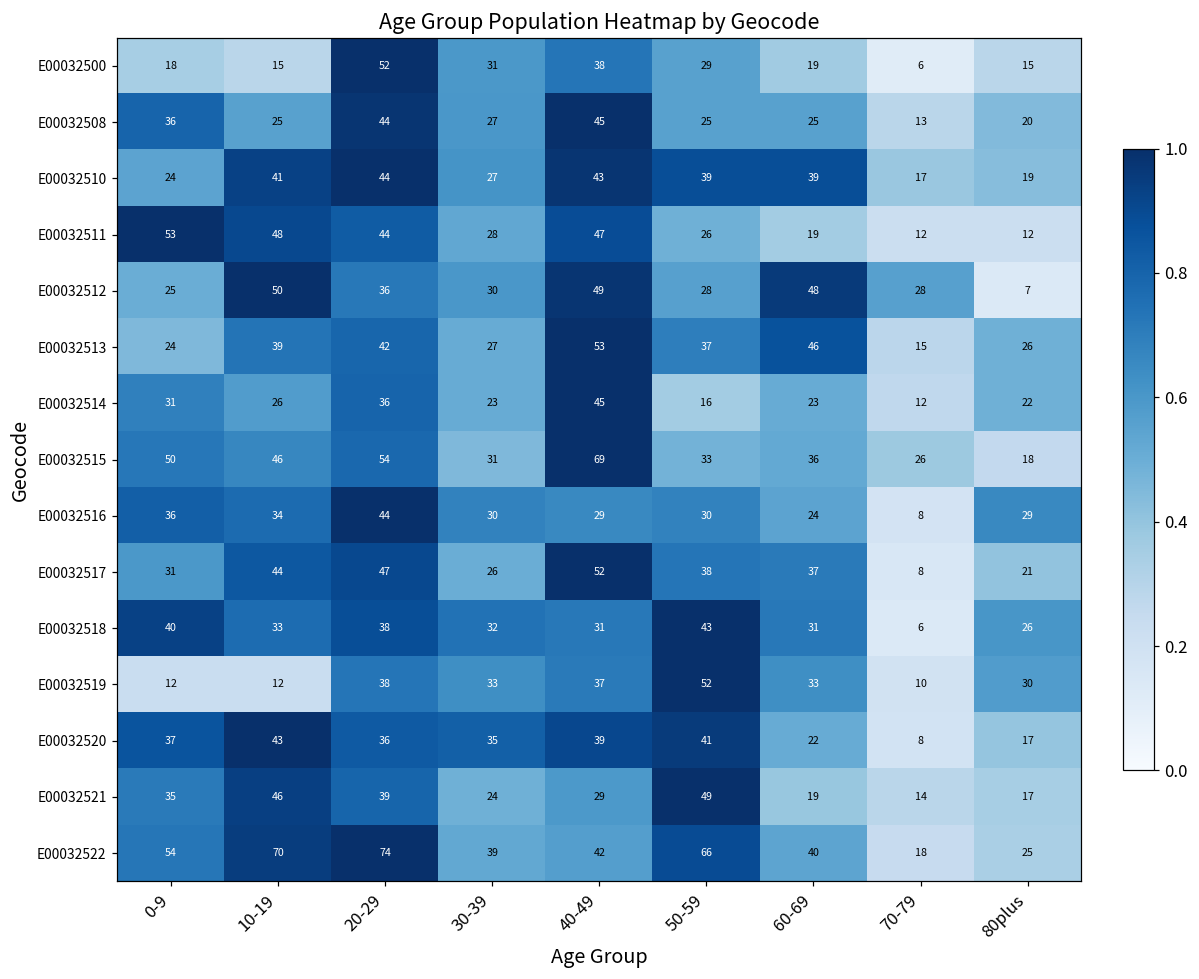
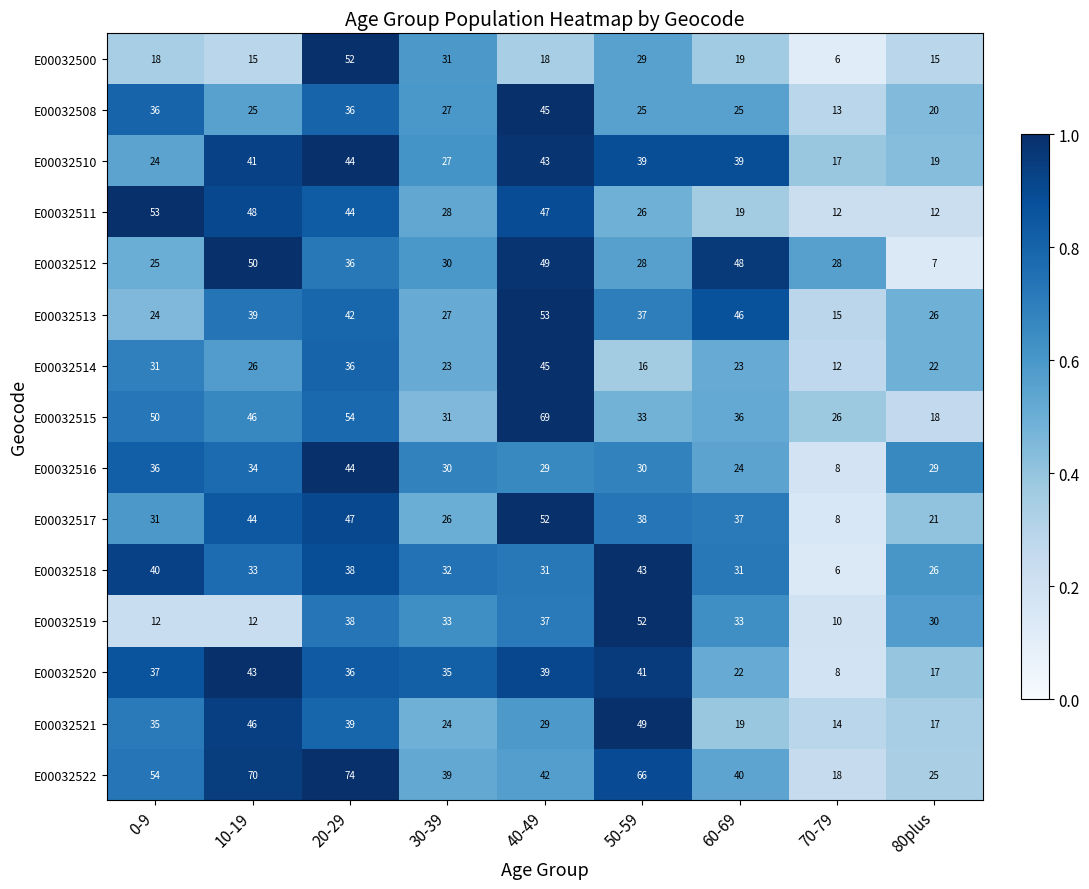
E00032500, 40-49: 38 -> 18
E00032508, 20-29: 44 -> 36
